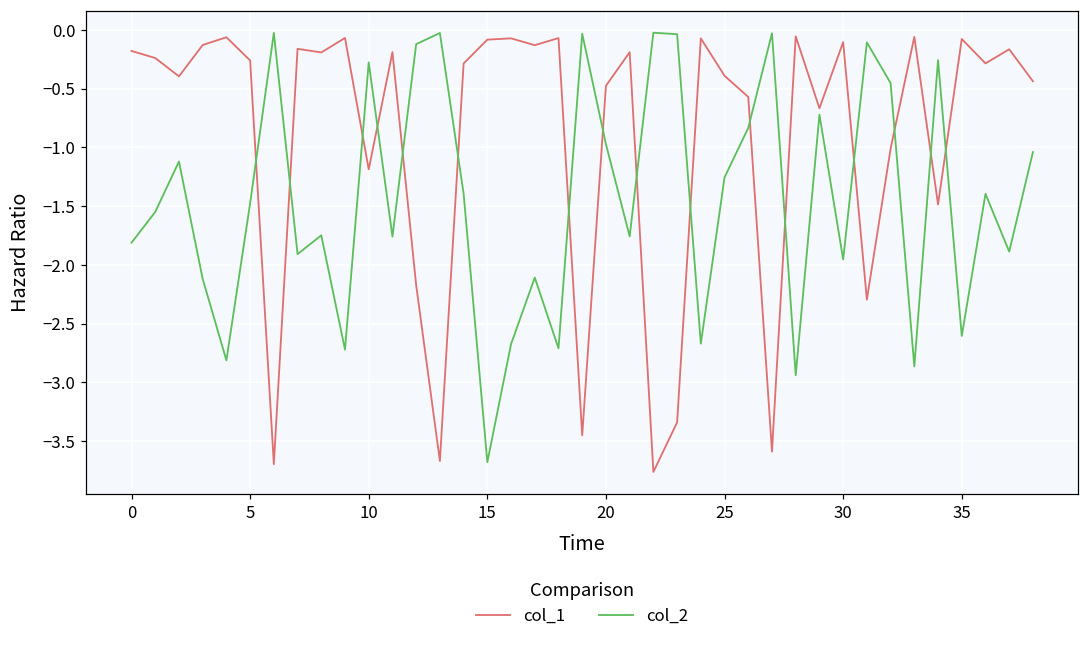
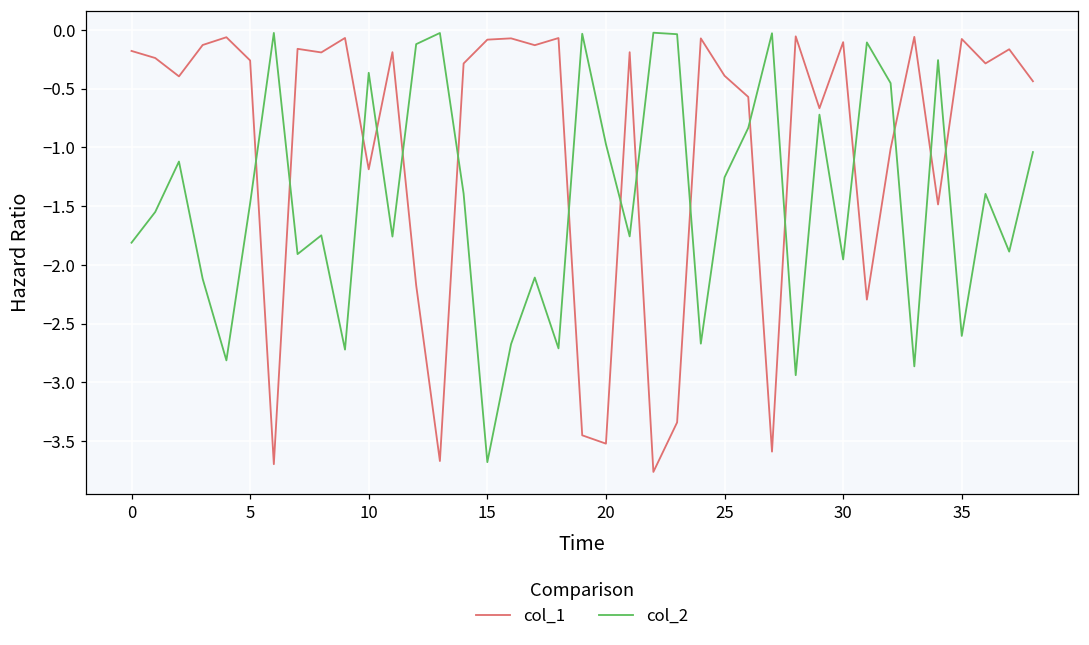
col_2, 10: -0.28 -> -0.36
col_1, 20: -0.48 -> -3.52
